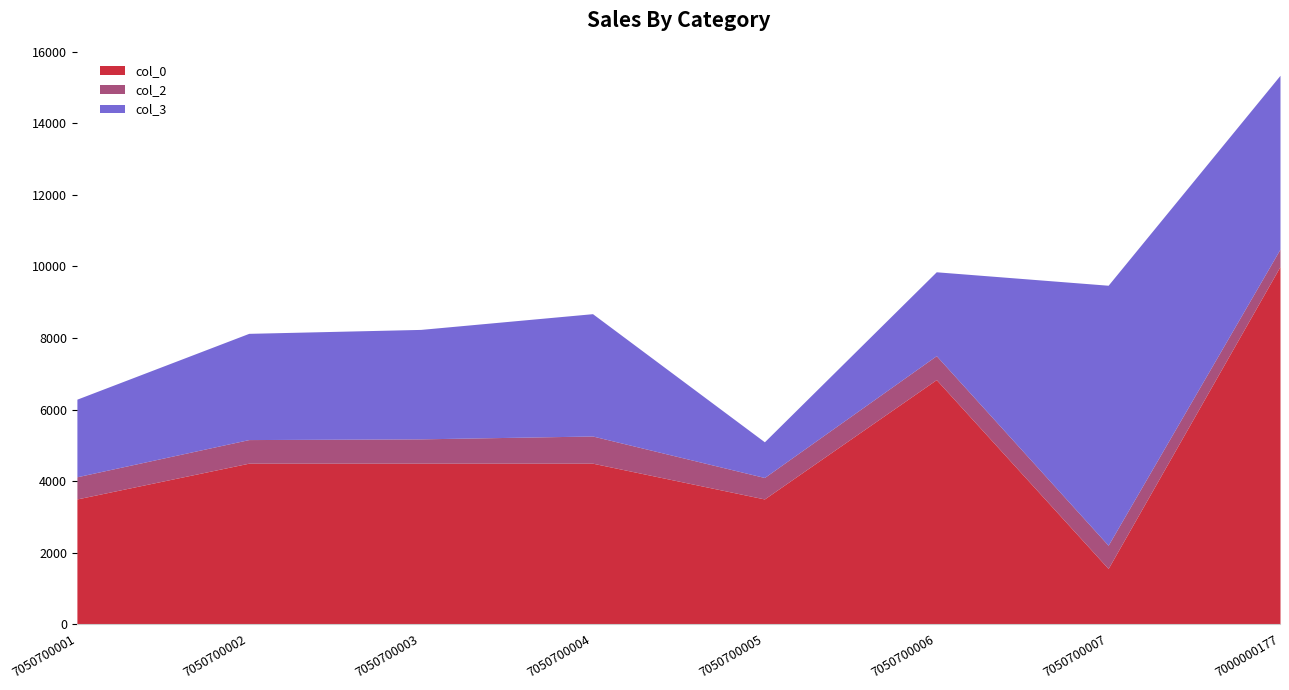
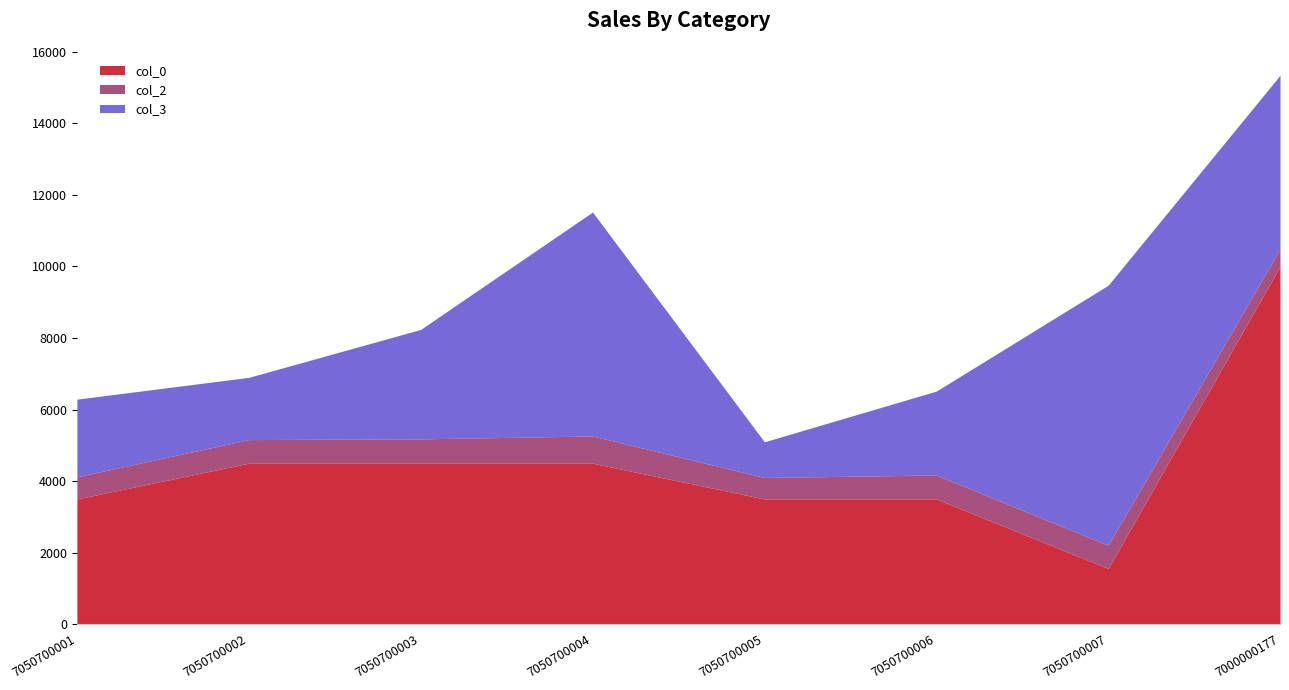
col_3, 7050700002: 3000 -> 1700
col_3, 7050700004: 3400 -> 6300
col_0, 7050700006: 6800 -> 3500
